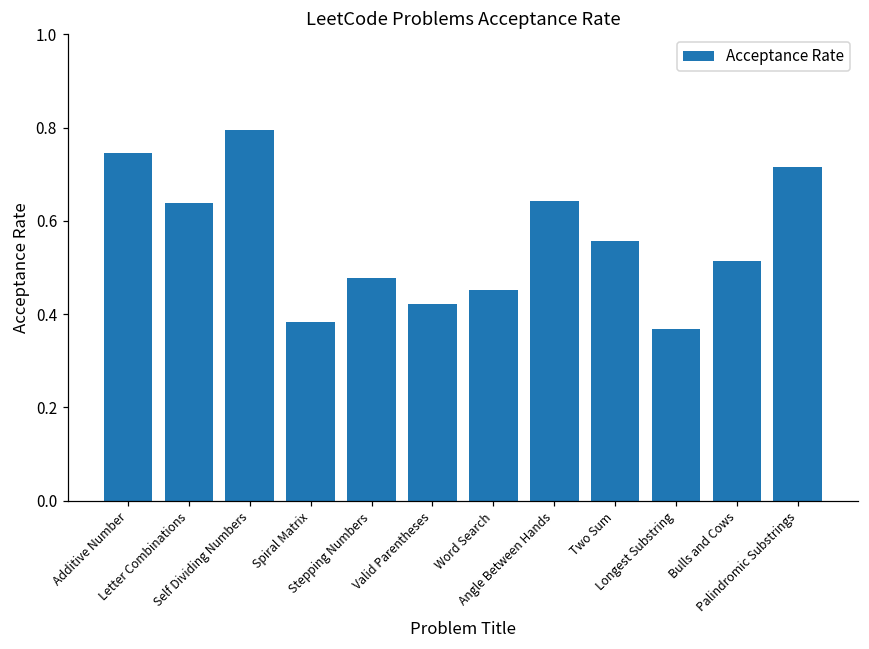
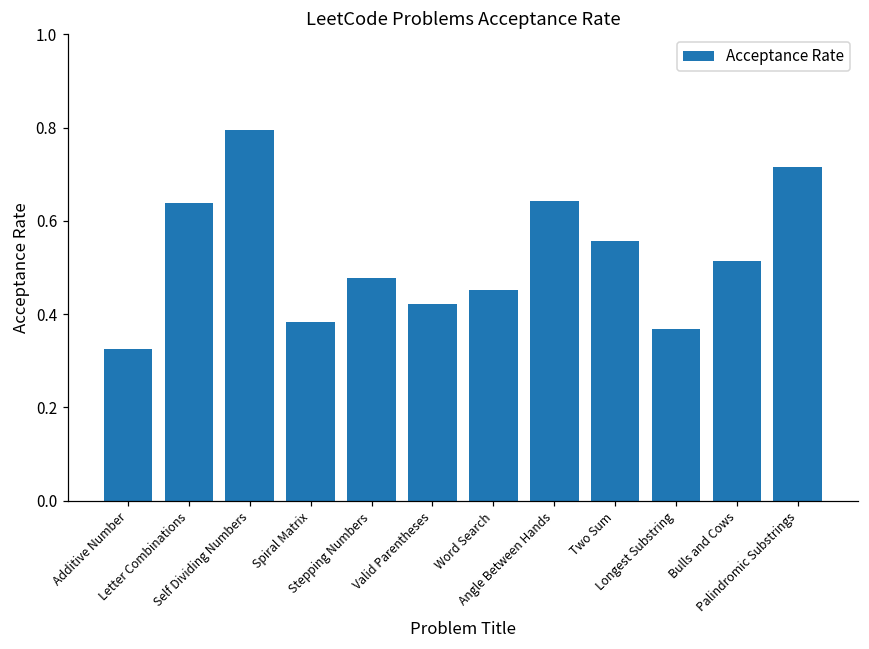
Additive Number: 0.75 -> 0.32
